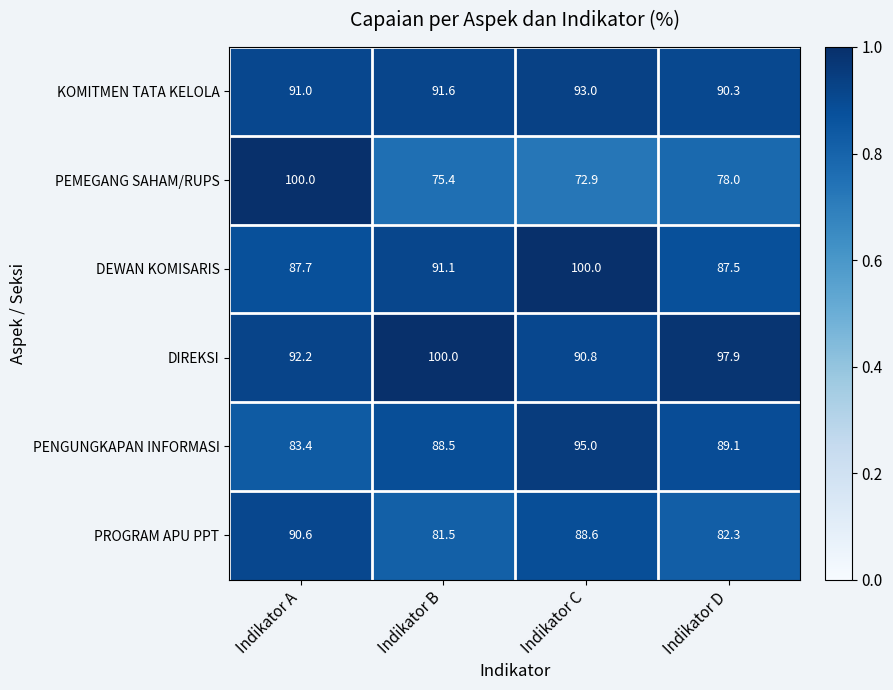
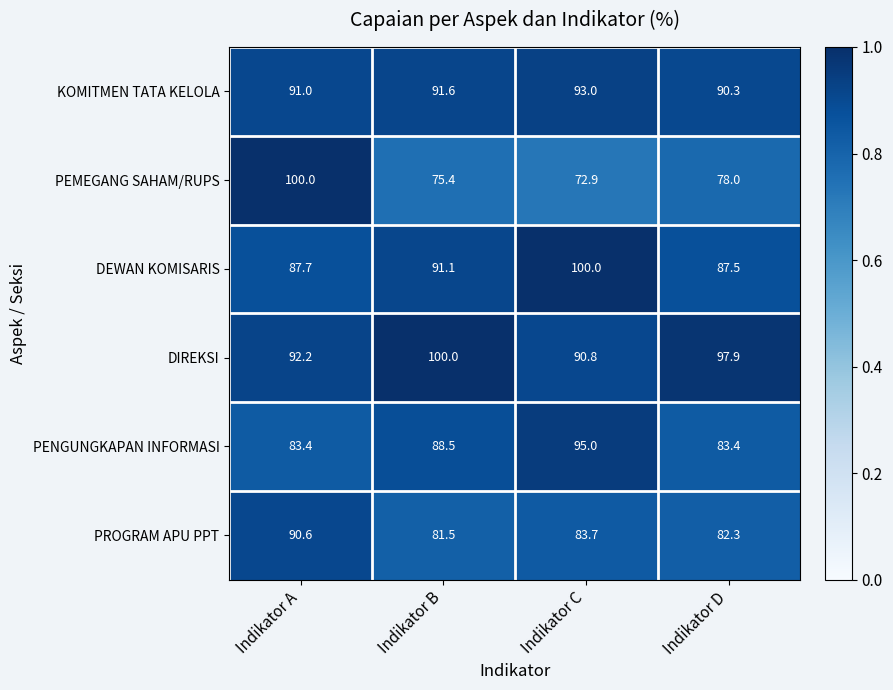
PENGUNGKAPAN INFORMASI, Indikator D: 89.1 -> 83.4
PROGRAM APU PPT, Indikator C: 88.6 -> 83.7
